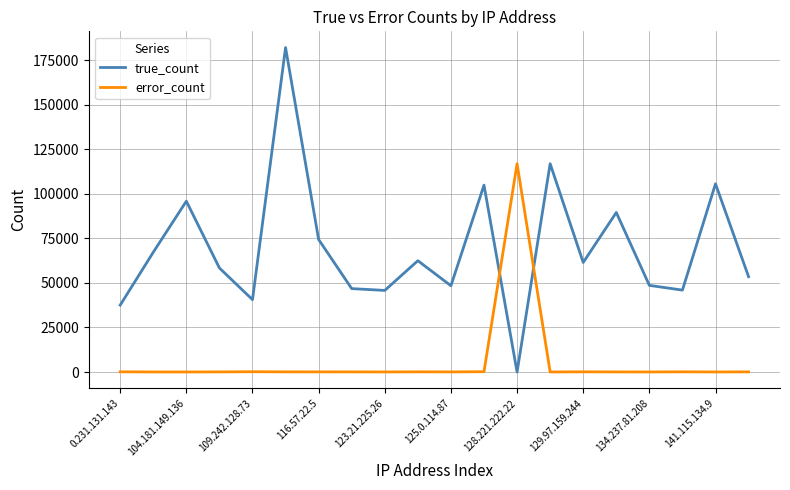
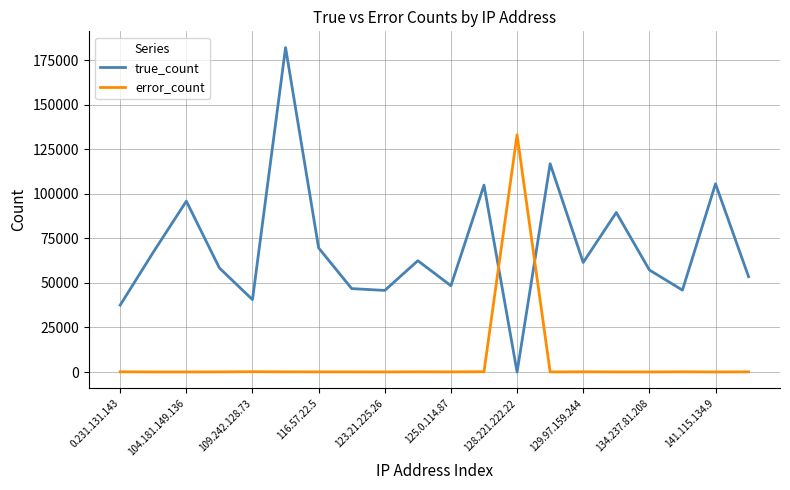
true_count, 116.57.22.5: 74000 -> 70000
error_count, 128.221.222.22: 117000 -> 133000
true_count, 134.237.81.208: 49000 -> 57000
